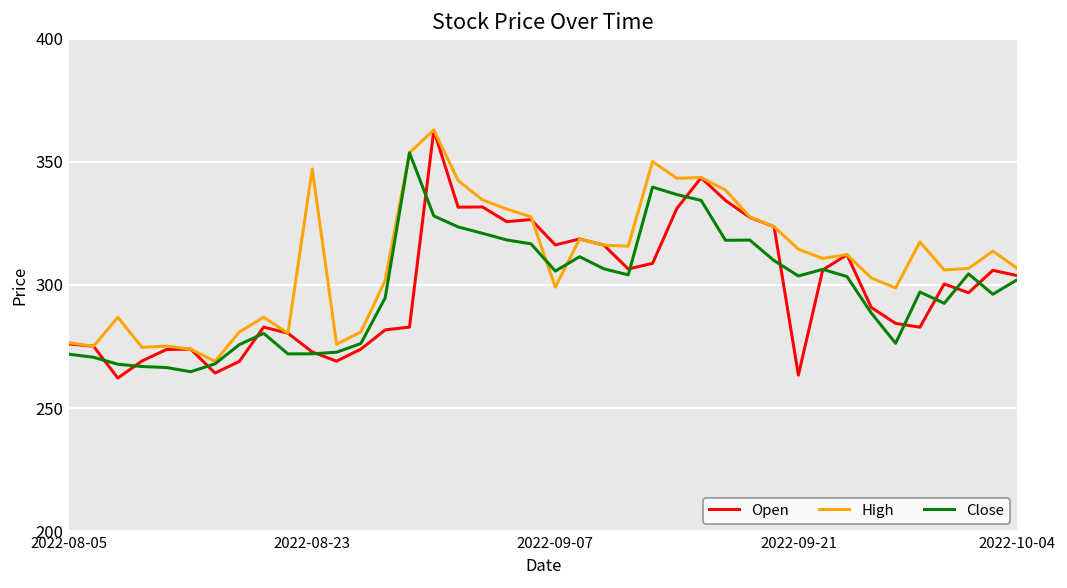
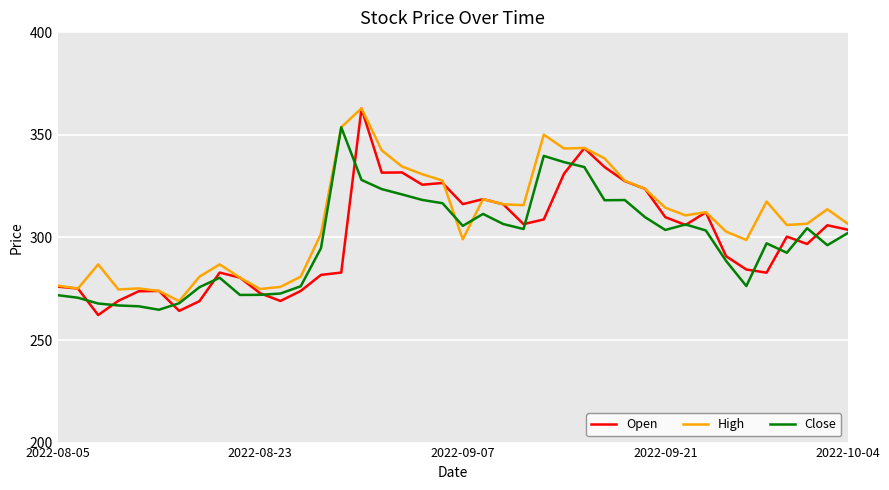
High, 2022-08-23: 347 -> 275
Open, 2022-09-21: 263 -> 310
